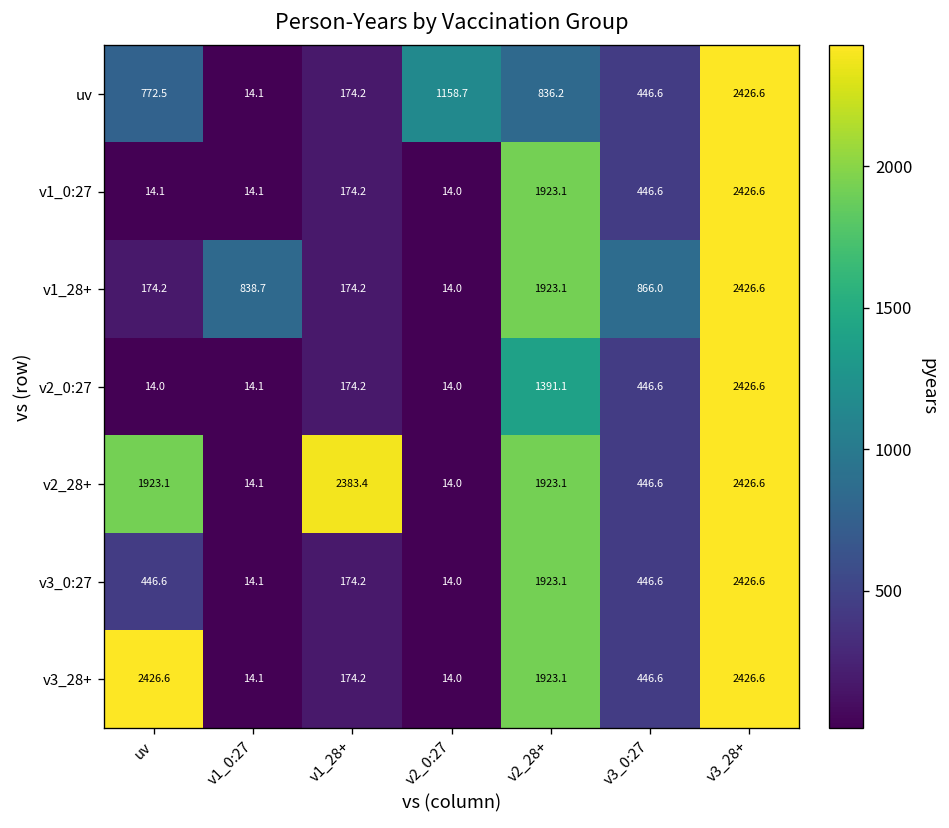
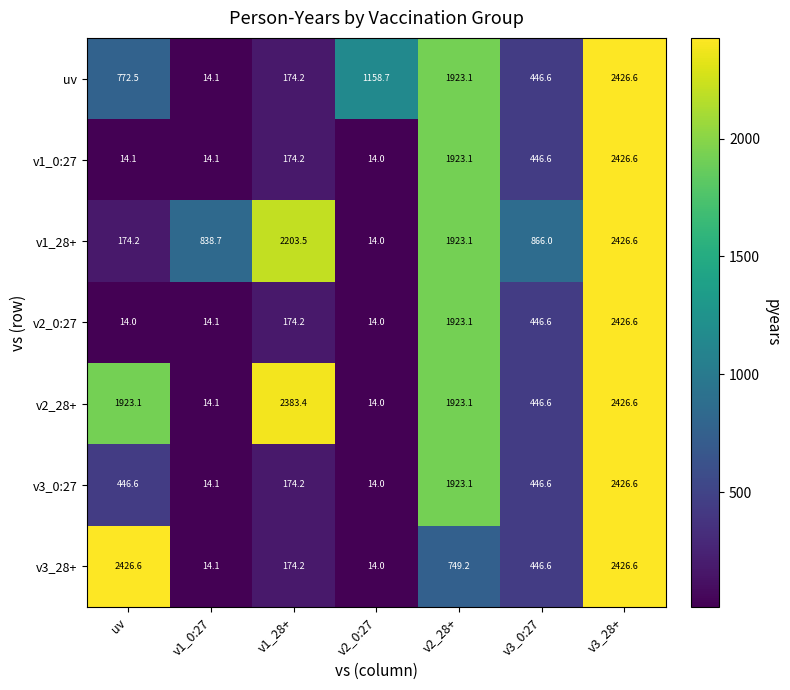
uv, v2_28+: 836.2 -> 1923.1
v1_28+, v1_28+: 174.2 -> 2203.5
v2_0:27, v2_28+: 1391.1 -> 1923.1
v3_28+, v2_28+: 1923.1 -> 749.2
